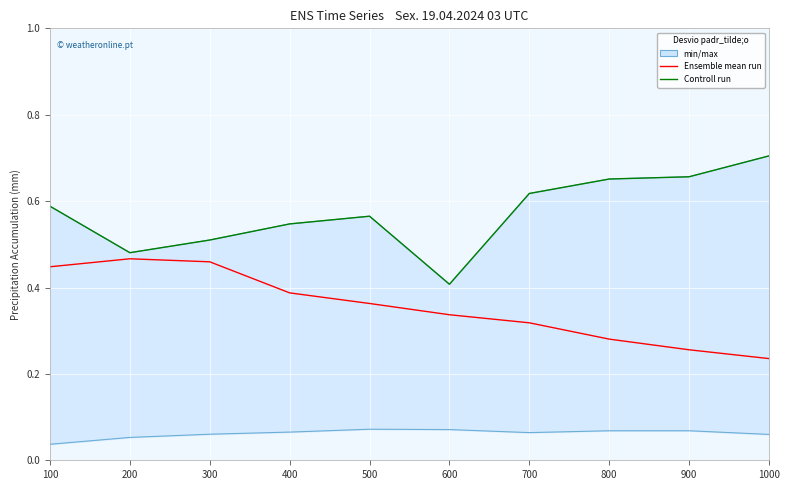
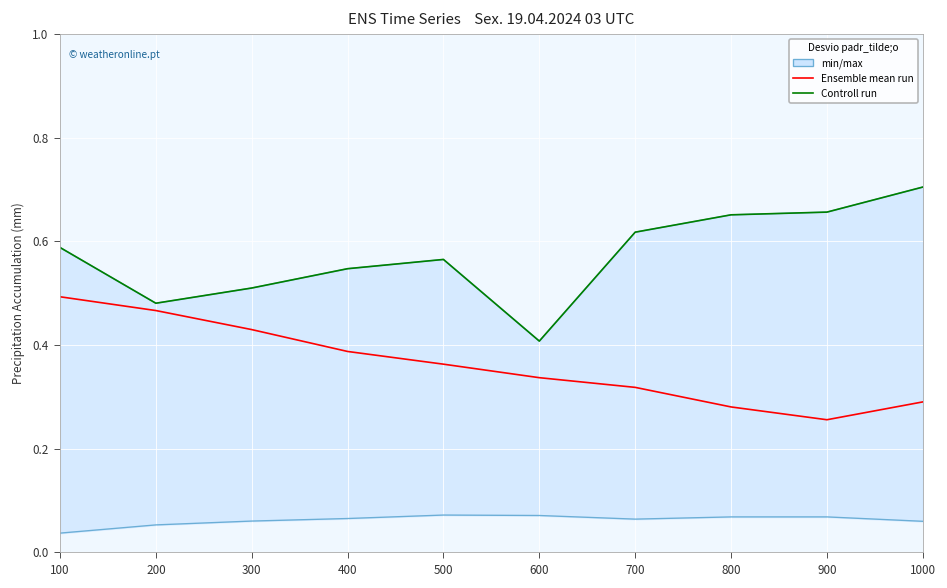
Ensemble mean run, 100: 0.45 -> 0.49
Ensemble mean run, 300: 0.46 -> 0.43
Ensemble mean run, 1000: 0.24 -> 0.29
